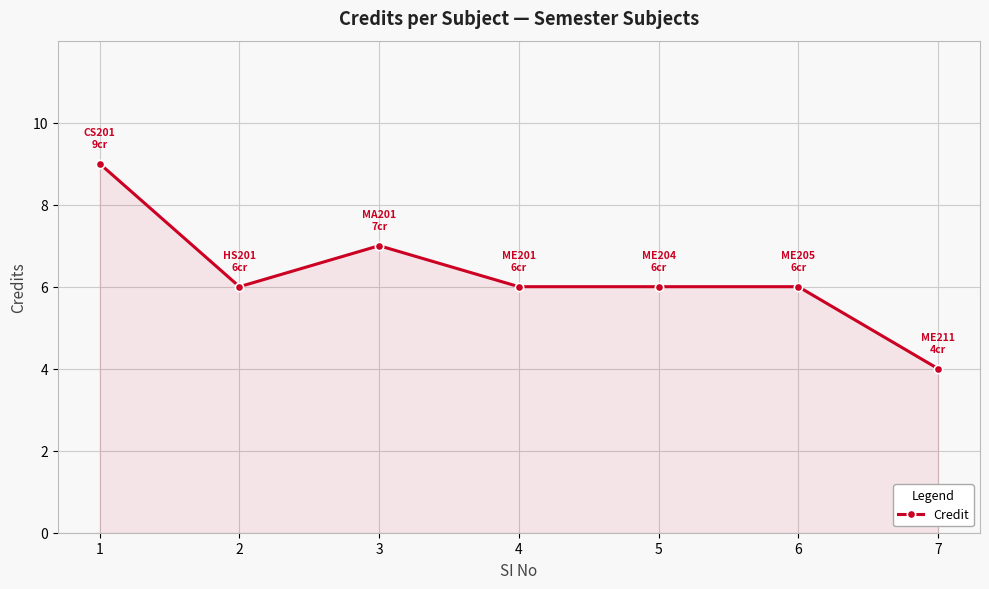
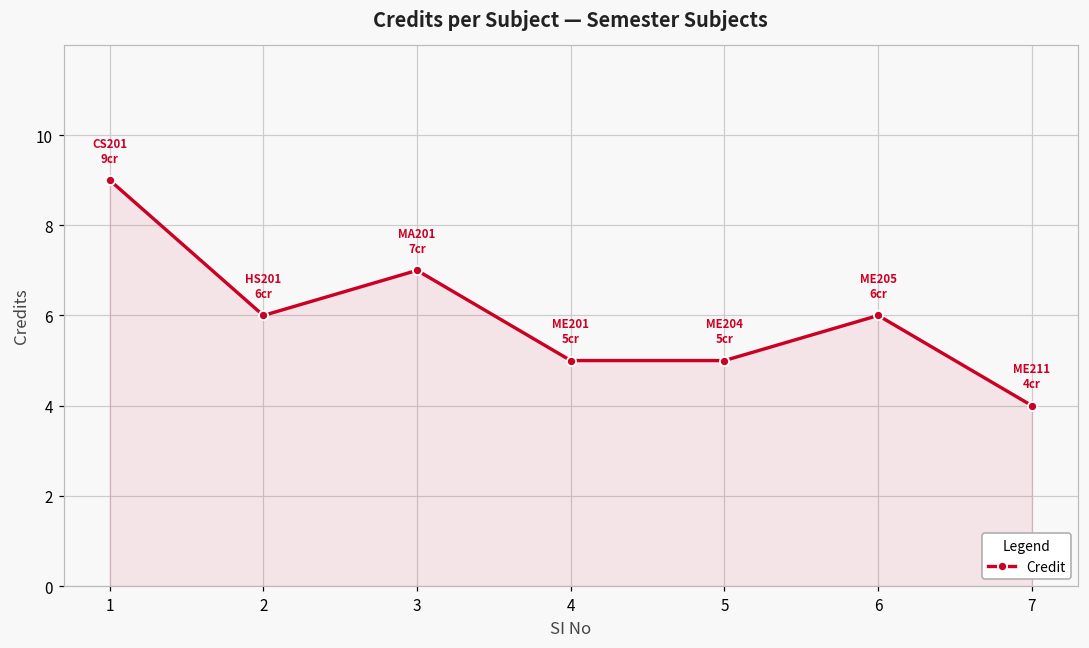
4: 6 -> 5
5: 6 -> 5
